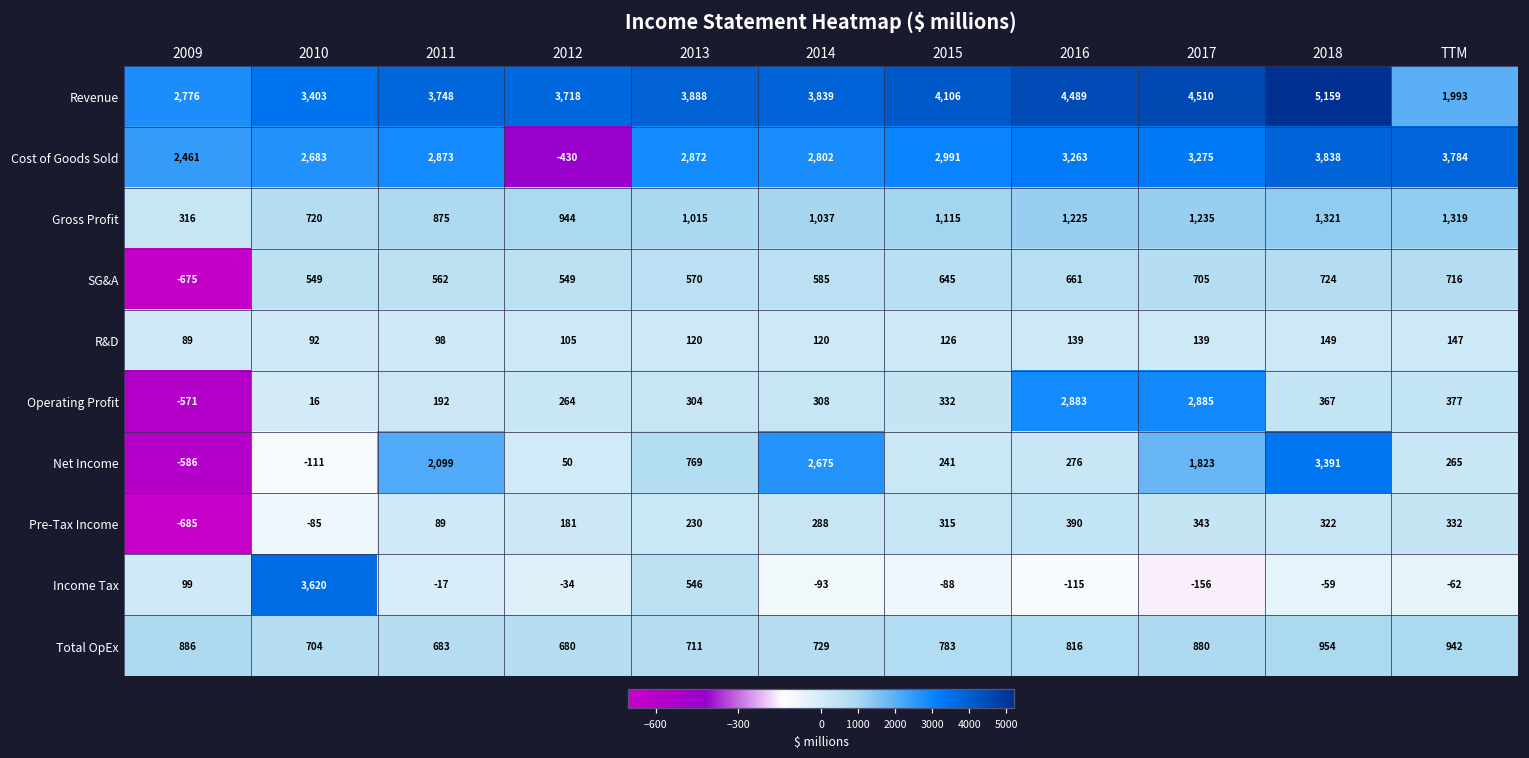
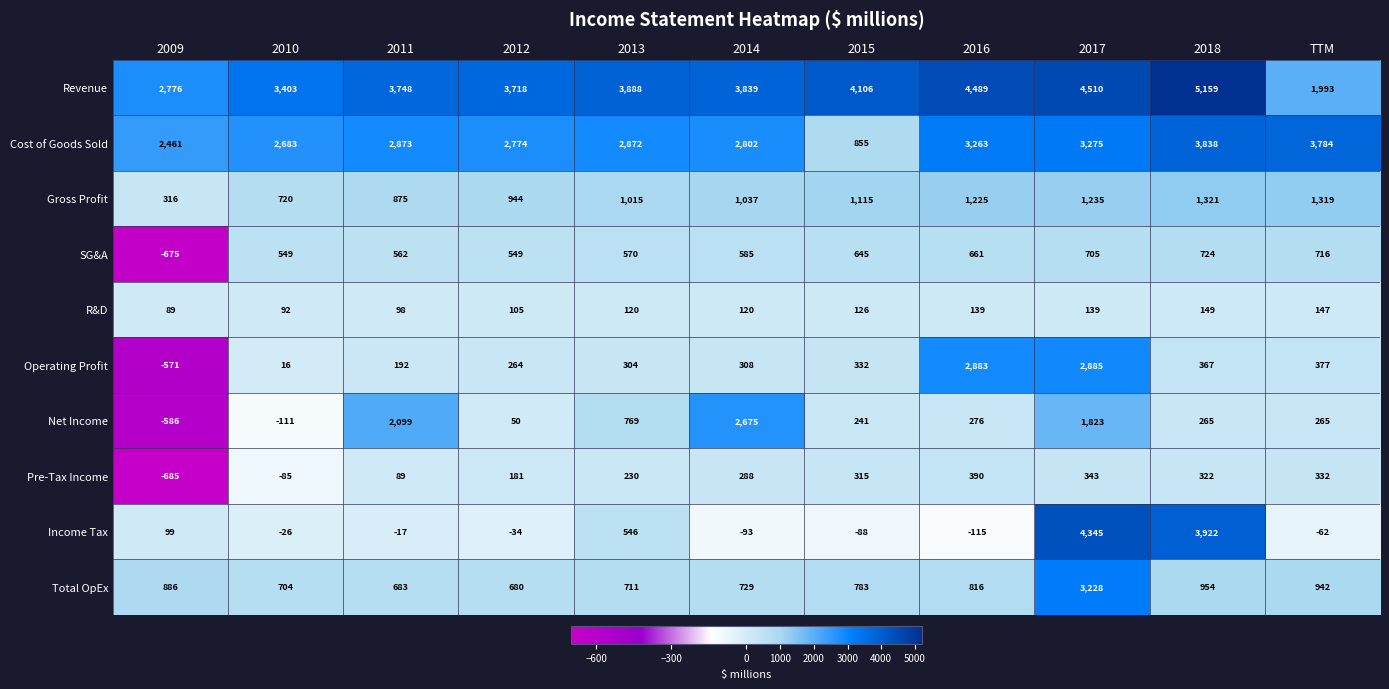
Cost of Goods Sold, 2012: -430 -> 2,774
Cost of Goods Sold, 2015: 2,991 -> 855
Net Income, 2018: 3,391 -> 265
Income Tax, 2010: 3,620 -> -26
Income Tax, 2017: -156 -> 4,345
Income Tax, 2018: -59 -> 3,922
Total OpEx, 2017: 880 -> 3,228
